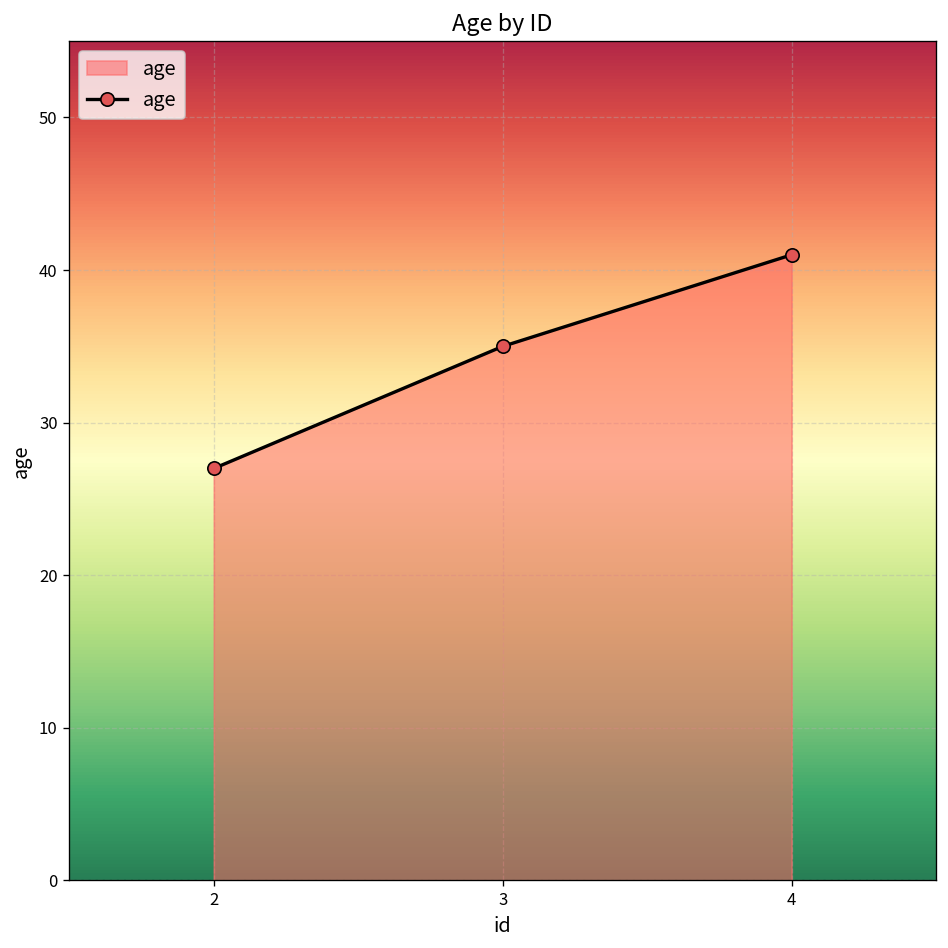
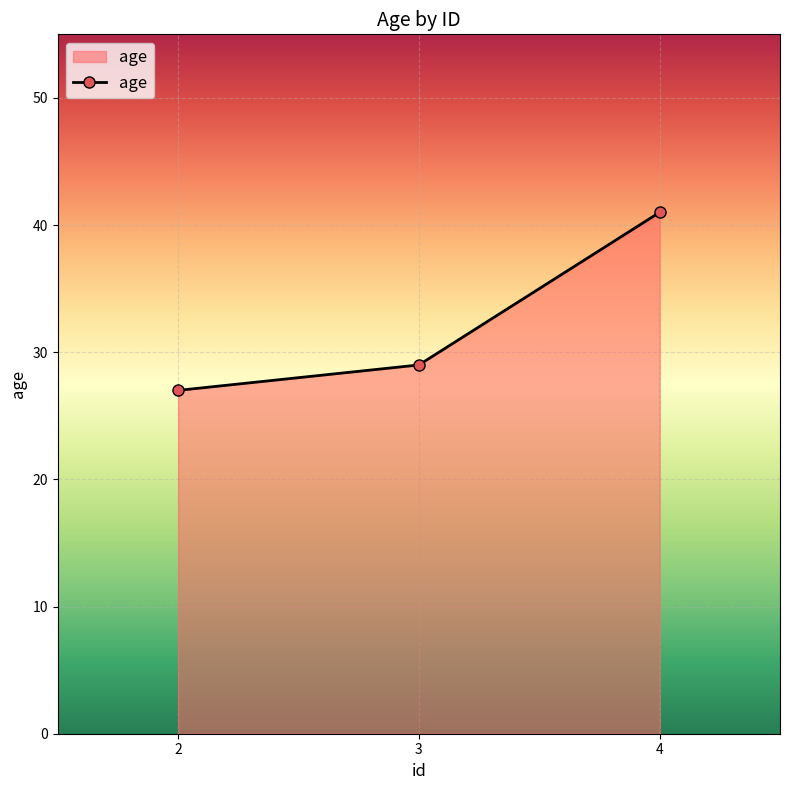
3: 35 -> 29
